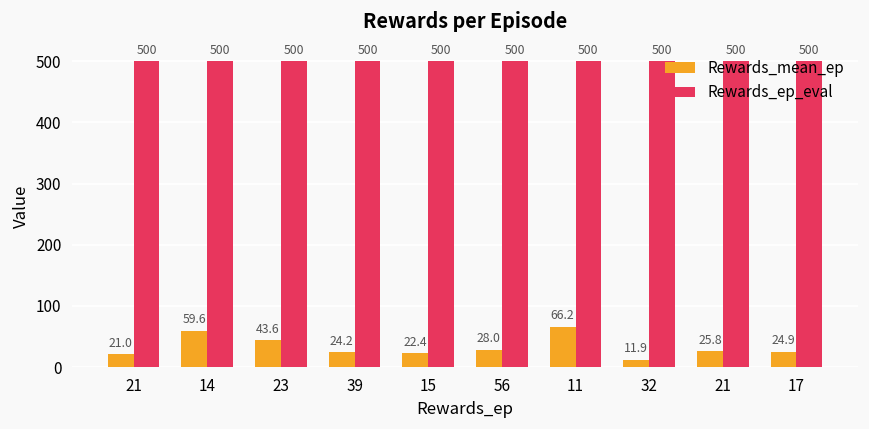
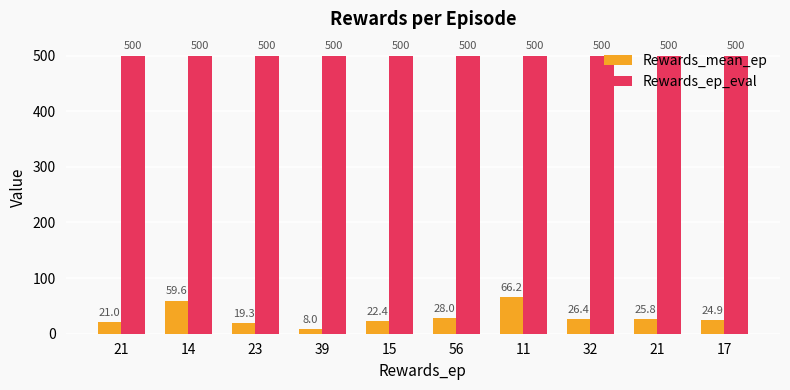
Rewards_mean_ep, 23: 43.6 -> 19.3
Rewards_mean_ep, 39: 24.2 -> 8.0
Rewards_mean_ep, 32: 11.9 -> 26.4
